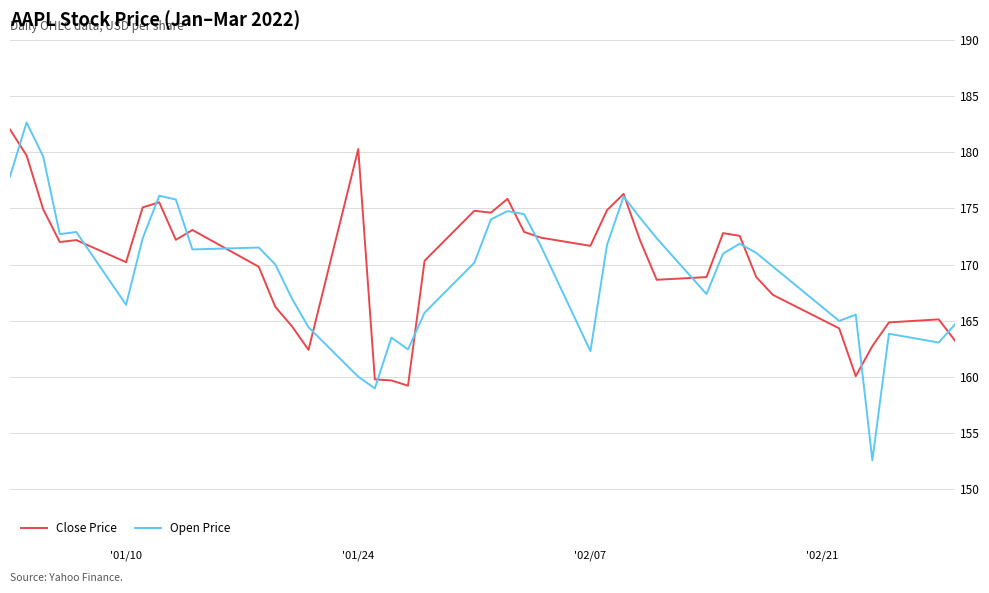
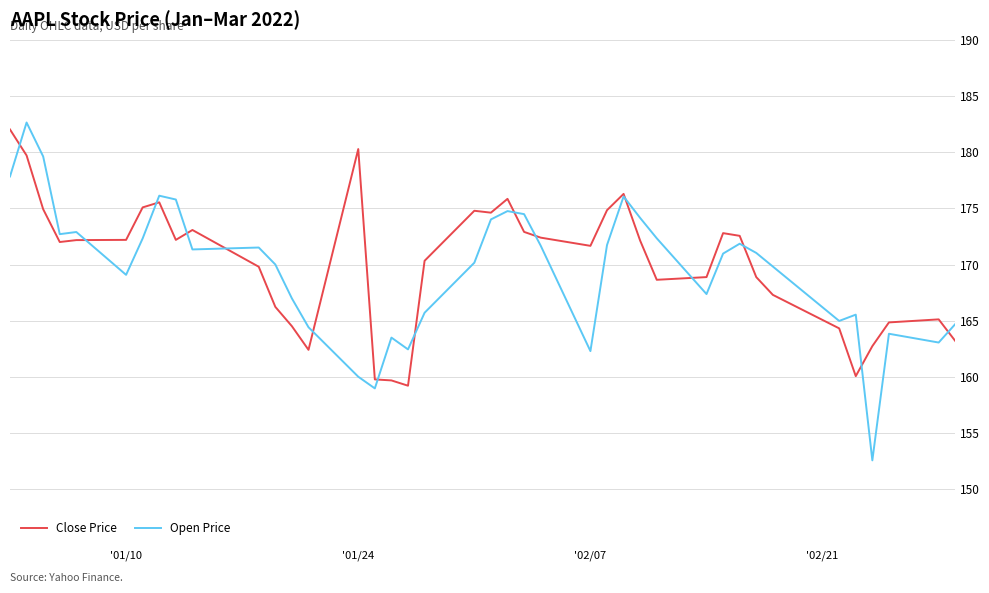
Close Price, '01/10: 170.2 -> 172.2
Open Price, '01/10: 166.4 -> 169.1
